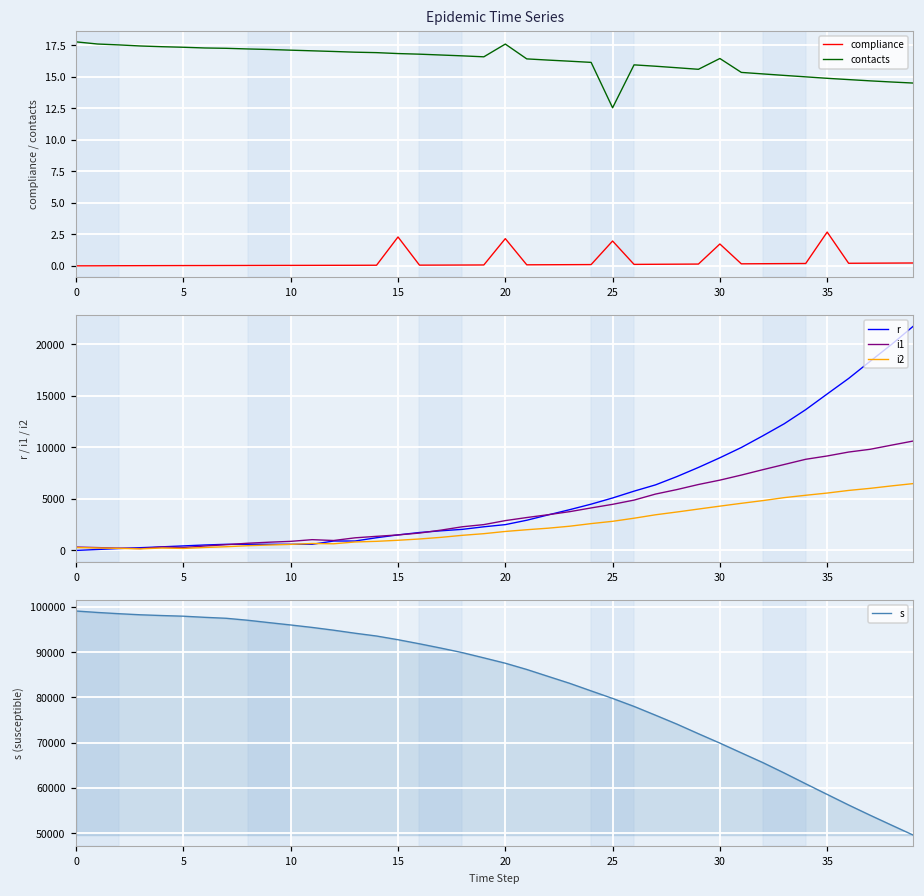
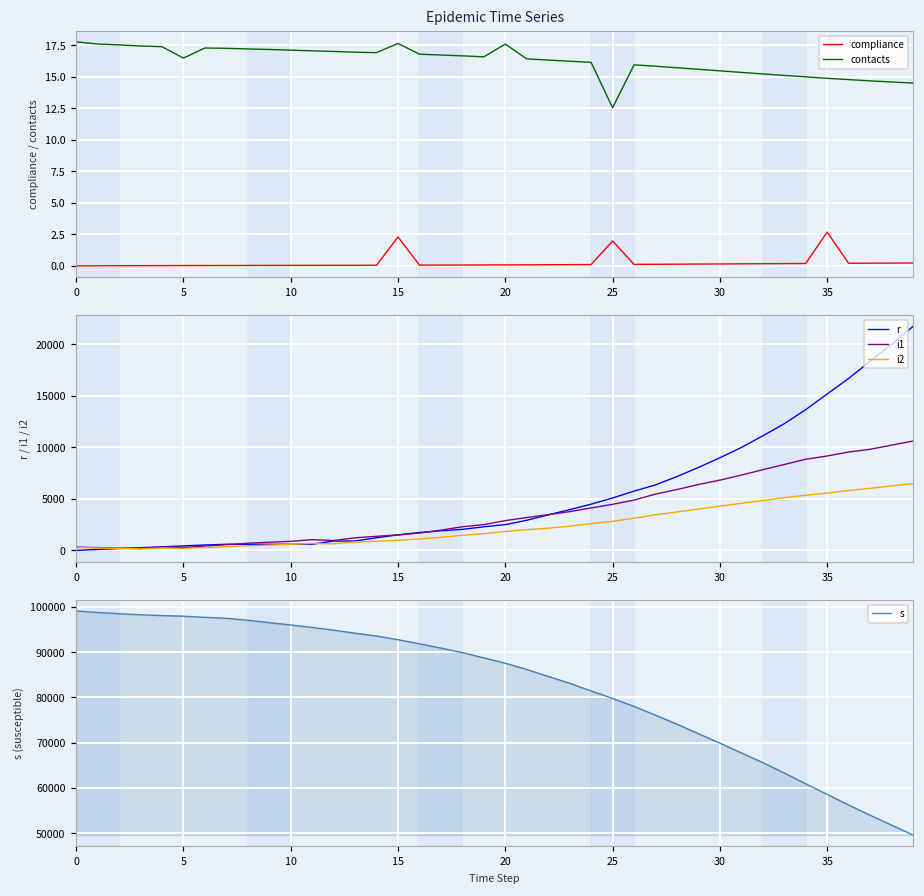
Epidemic Time Series, contacts, 5: 17.3 -> 16.5
Epidemic Time Series, contacts, 15: 16.8 -> 17.6
Epidemic Time Series, compliance, 20: 2.2 -> 0.1
Epidemic Time Series, compliance, 30: 1.7 -> 0.2
Epidemic Time Series, contacts, 30: 16.5 -> 15.5
